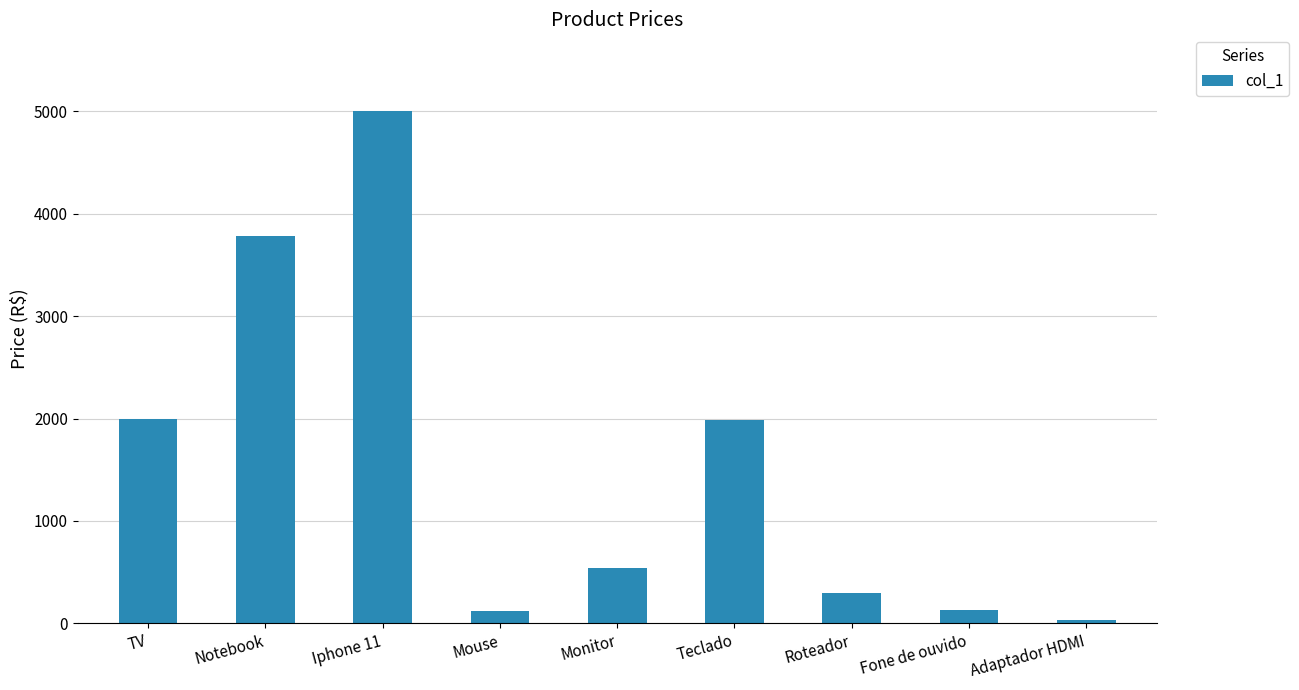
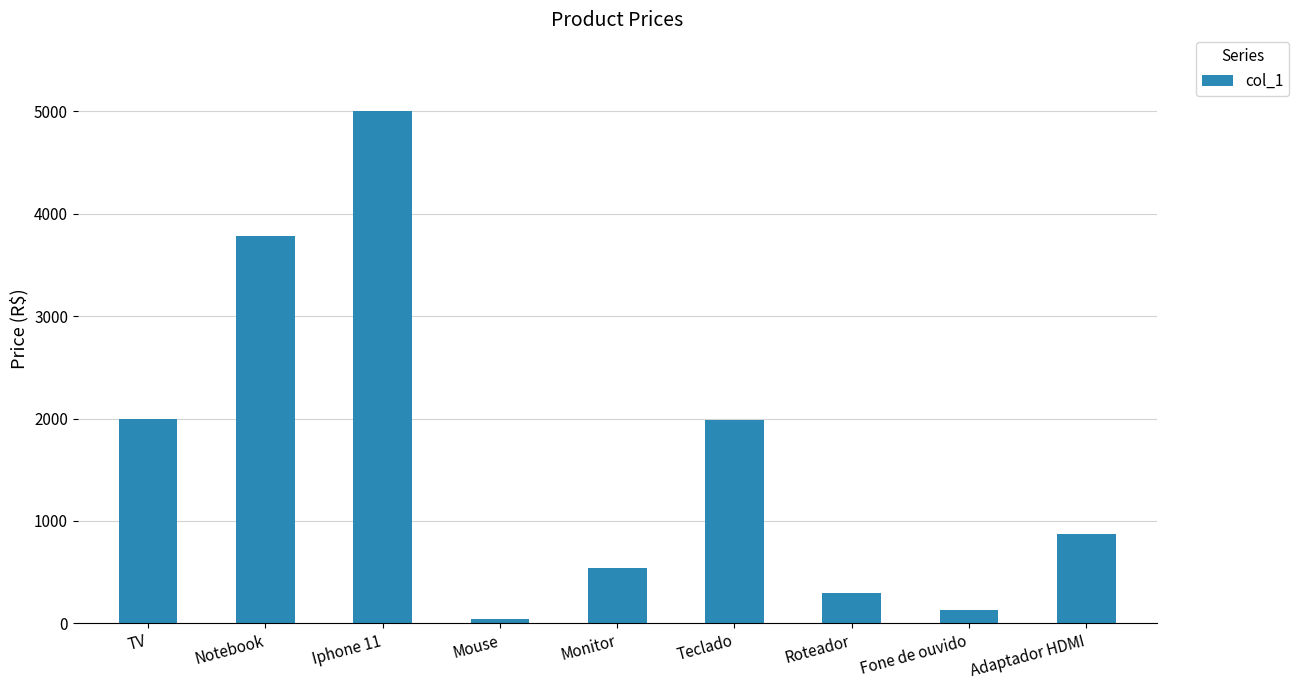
Mouse: 120 -> 40
Adaptador HDMI: 40 -> 870
